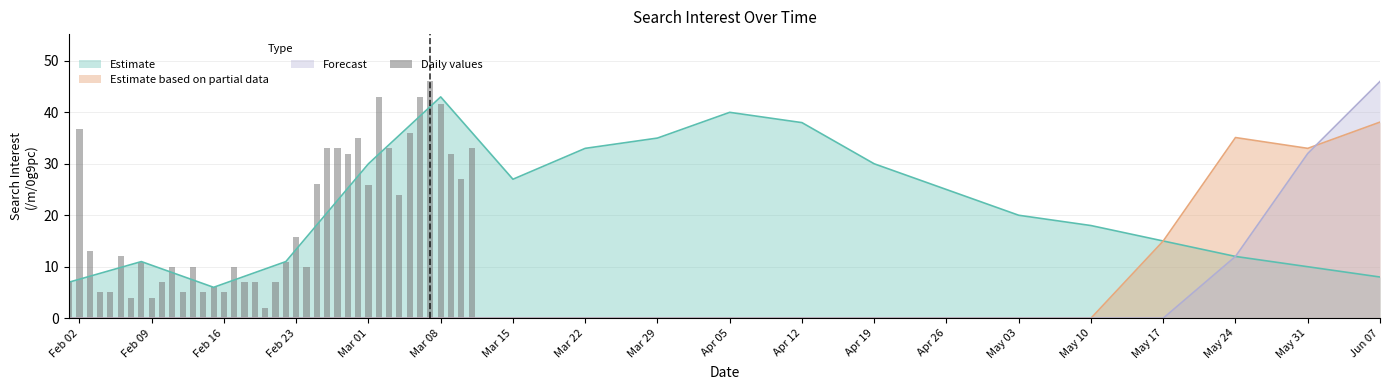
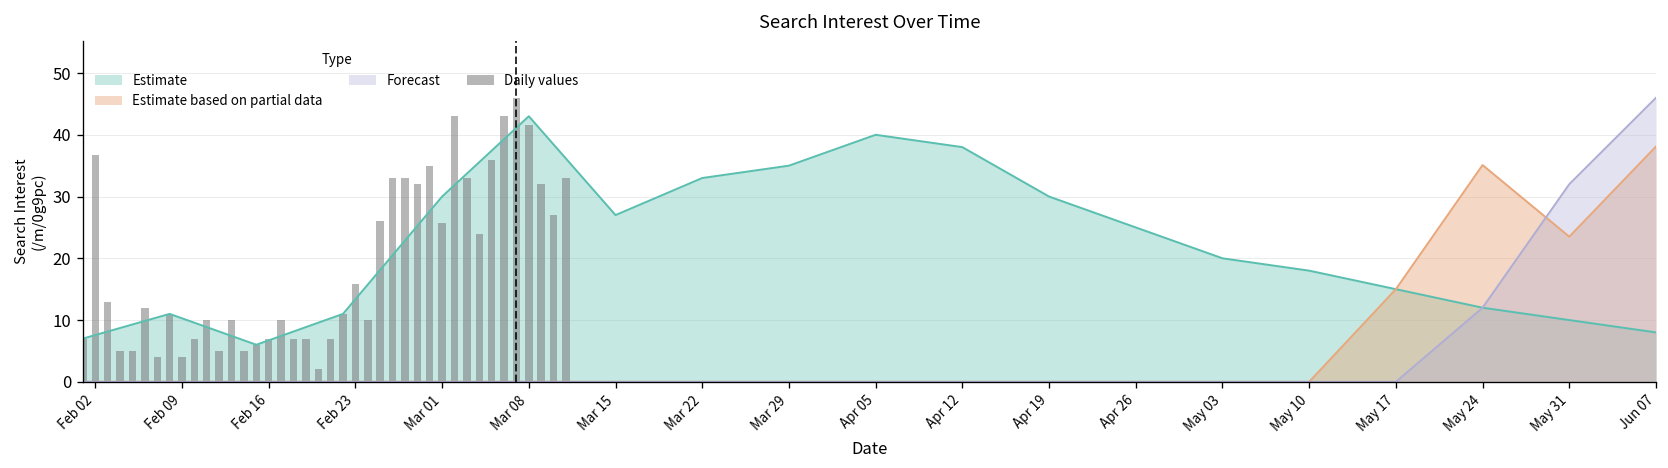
Daily values, Feb 16: 5 -> 7
Estimate based on partial data, May 31: 33 -> 24
